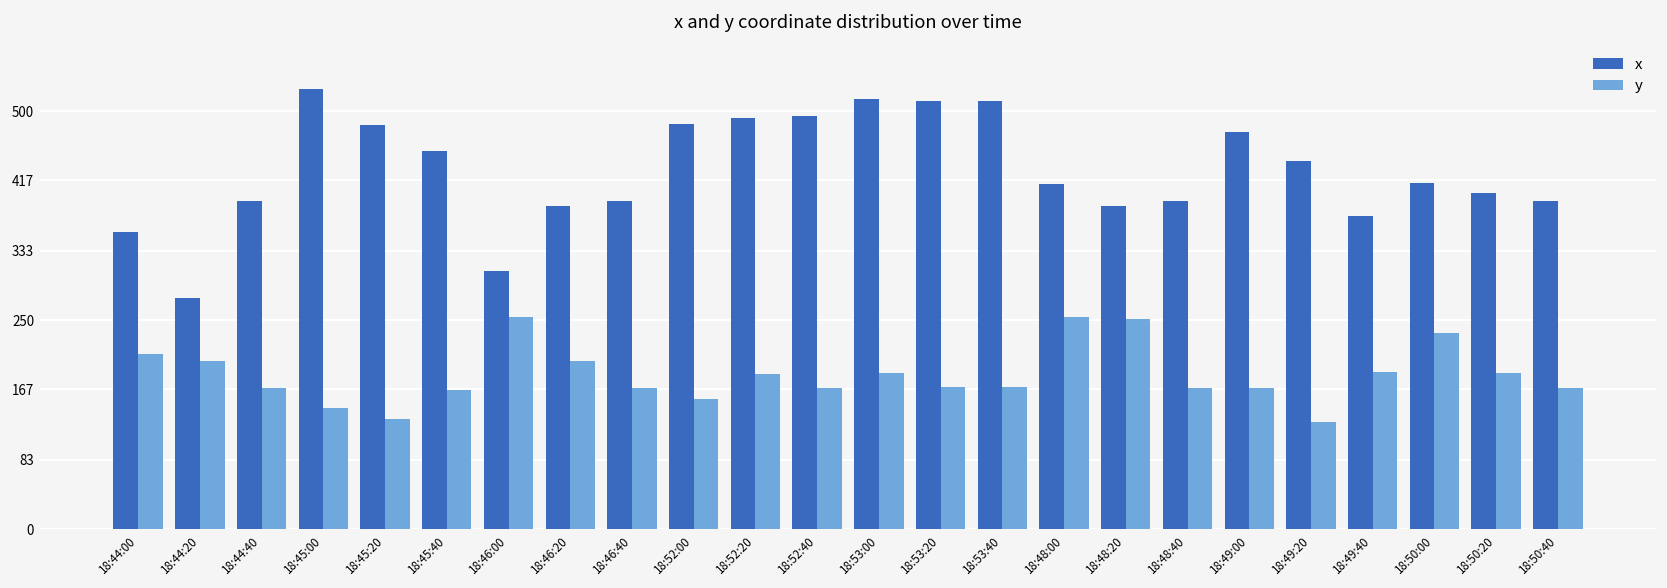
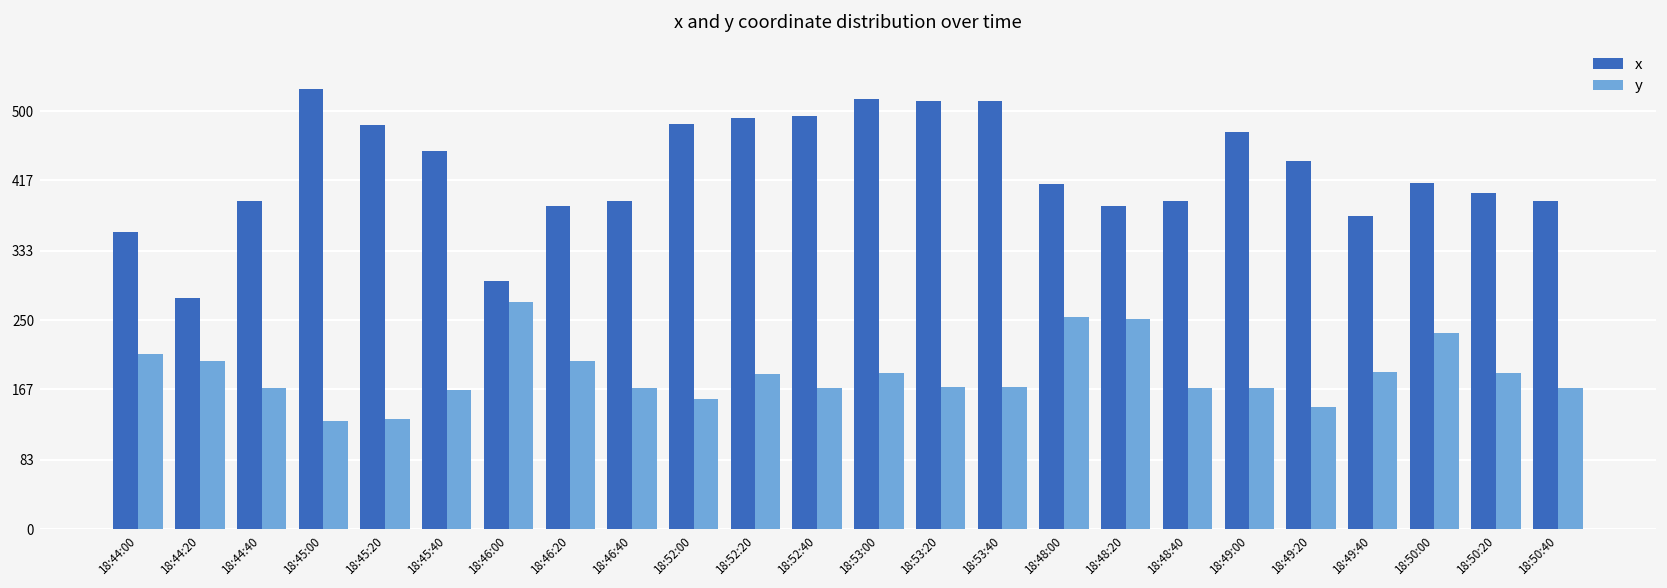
y, 18:45:00: 150 -> 130
x, 18:46:00: 310 -> 300
y, 18:46:00: 250 -> 270
y, 18:49:20: 130 -> 150
